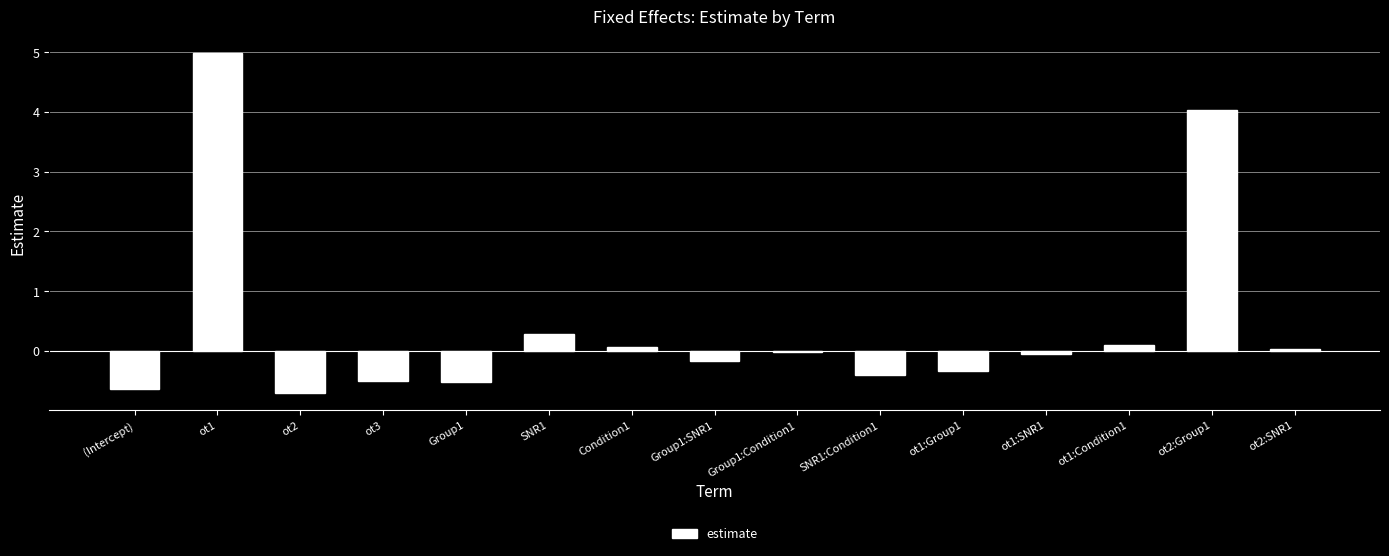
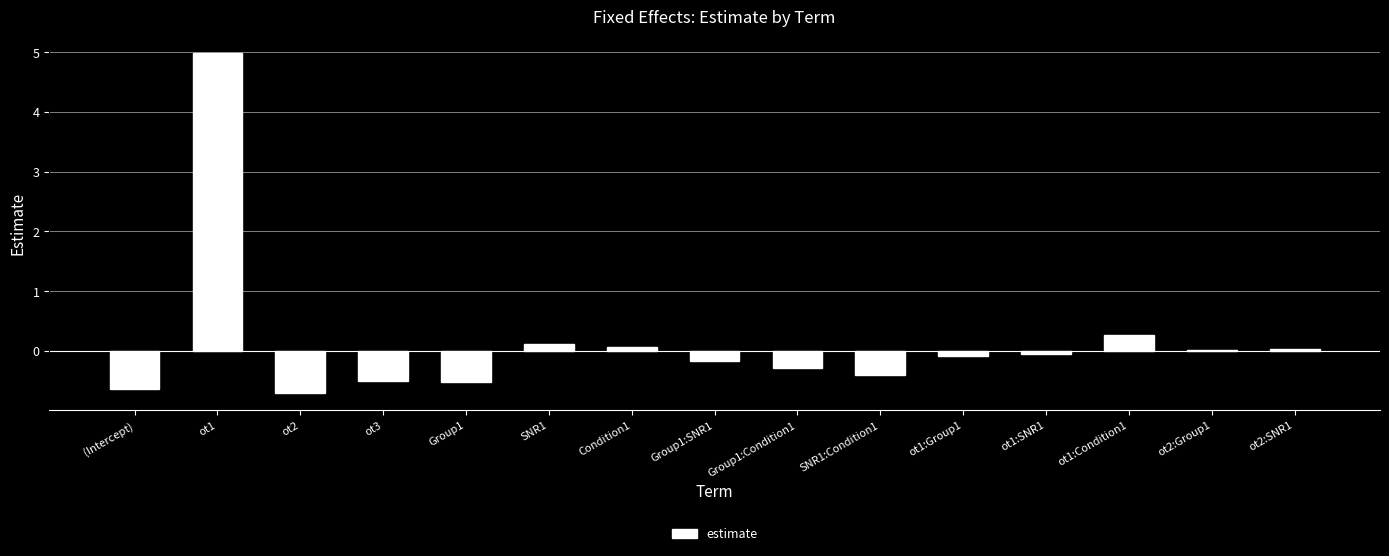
SNR1: 0.3 -> 0.1
Group1:Condition1: 0.0 -> -0.3
ot1:Group1: -0.3 -> -0.1
ot1:Condition1: 0.1 -> 0.3
ot2:Group1: 4.0 -> 0.0
